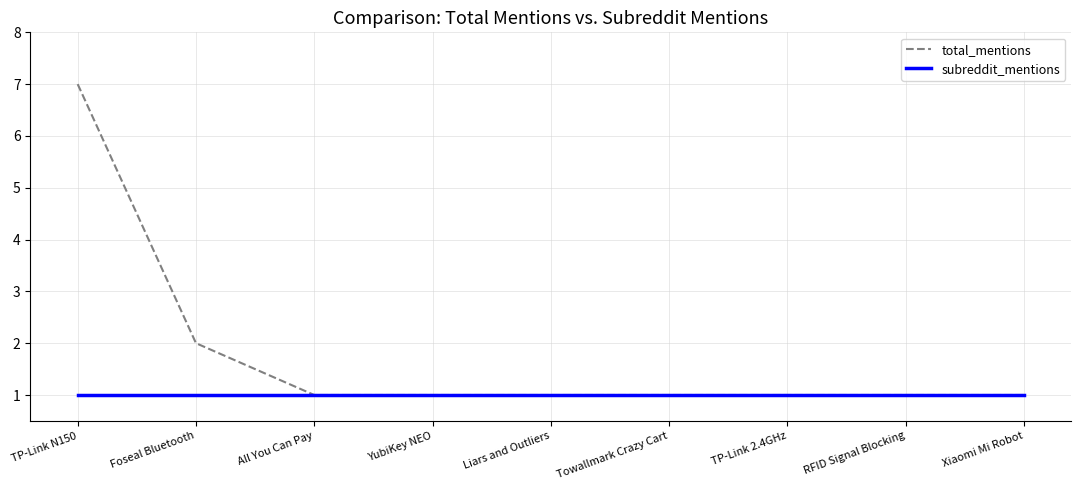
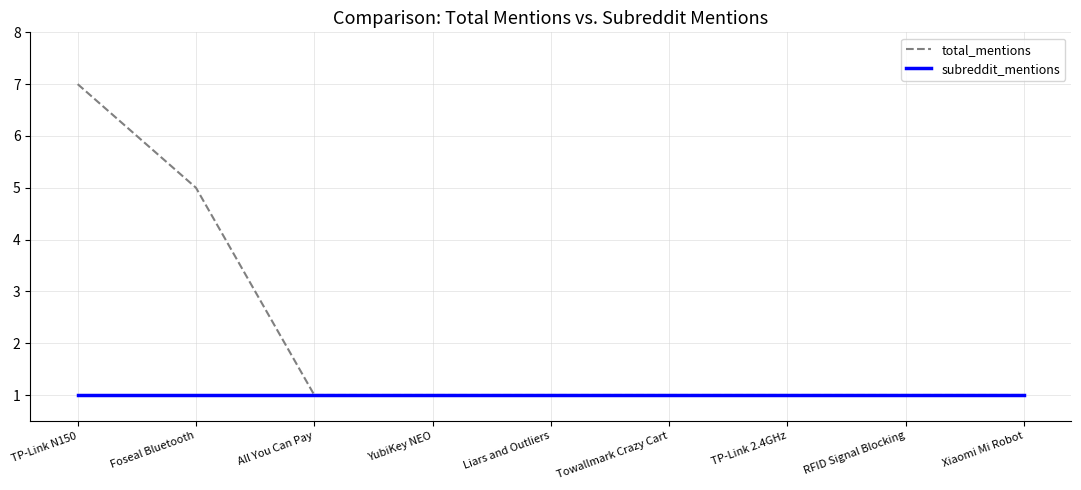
total_mentions, Foseal Bluetooth: 2 -> 5
